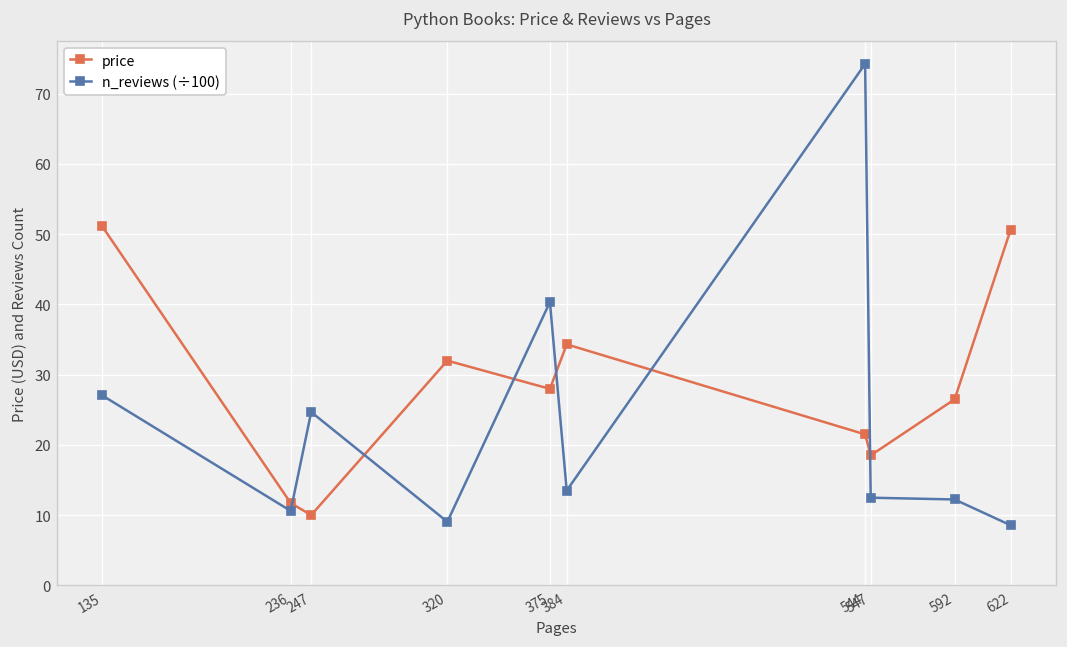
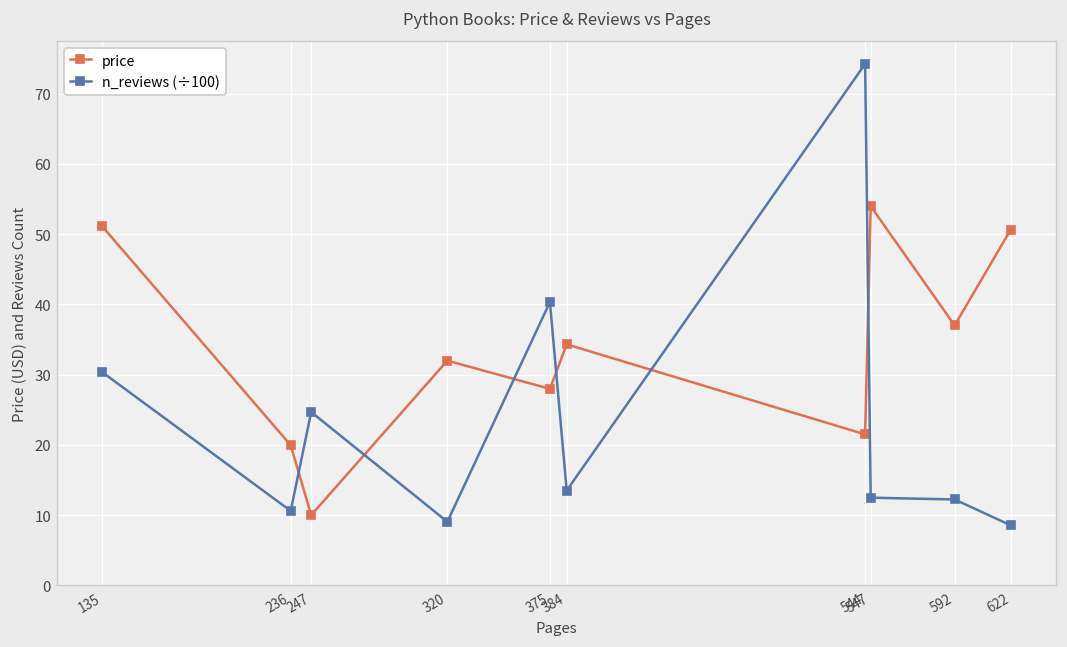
n_reviews (÷100), 135: 27 -> 30
price, 236: 12 -> 20
price, 547: 19 -> 54
price, 592: 26 -> 37
